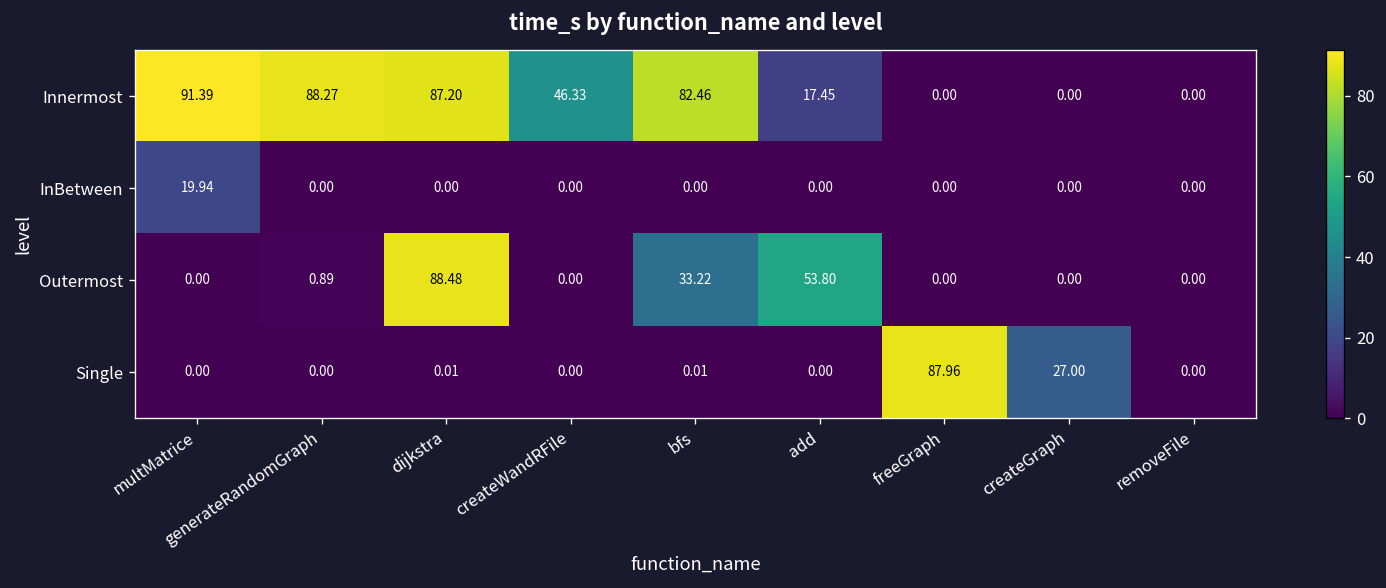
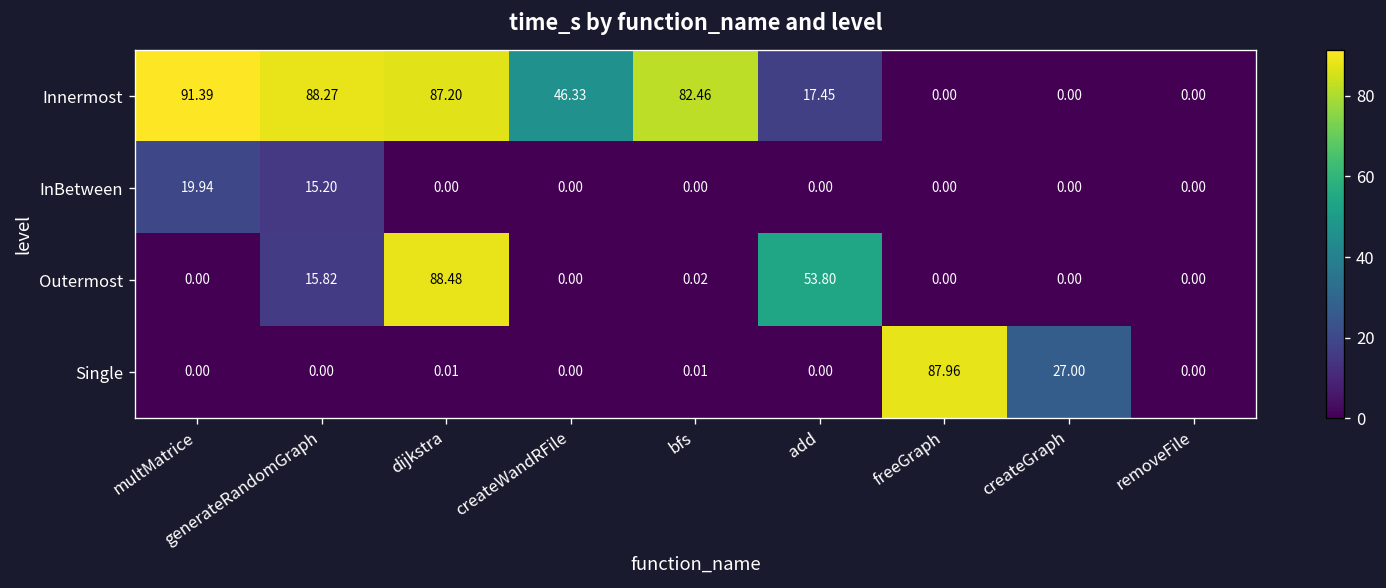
InBetween, generateRandomGraph: 0.00 -> 15.20
Outermost, generateRandomGraph: 0.89 -> 15.82
Outermost, bfs: 33.22 -> 0.02
